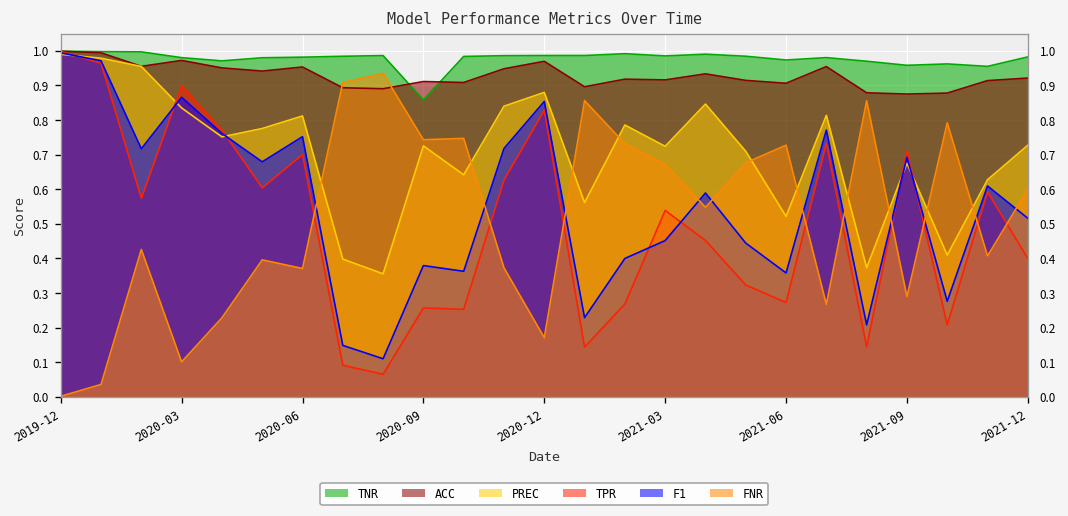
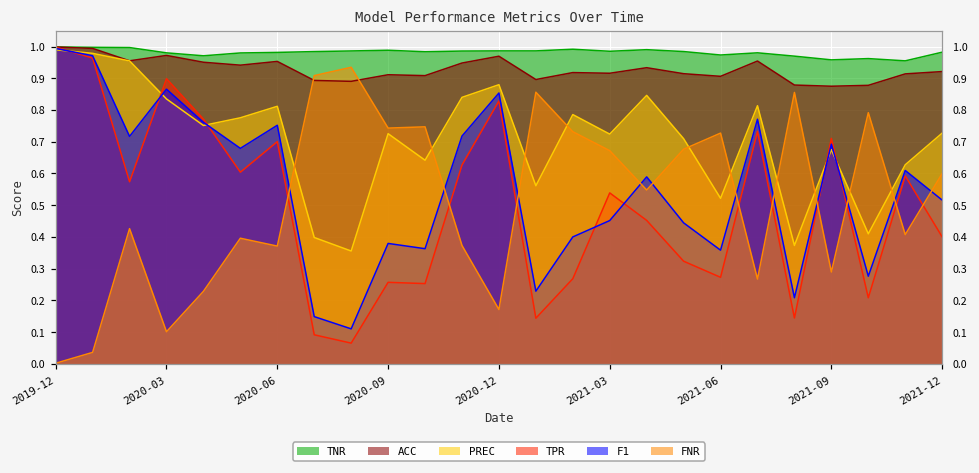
TNR, 2020-09: 0.86 -> 0.99
